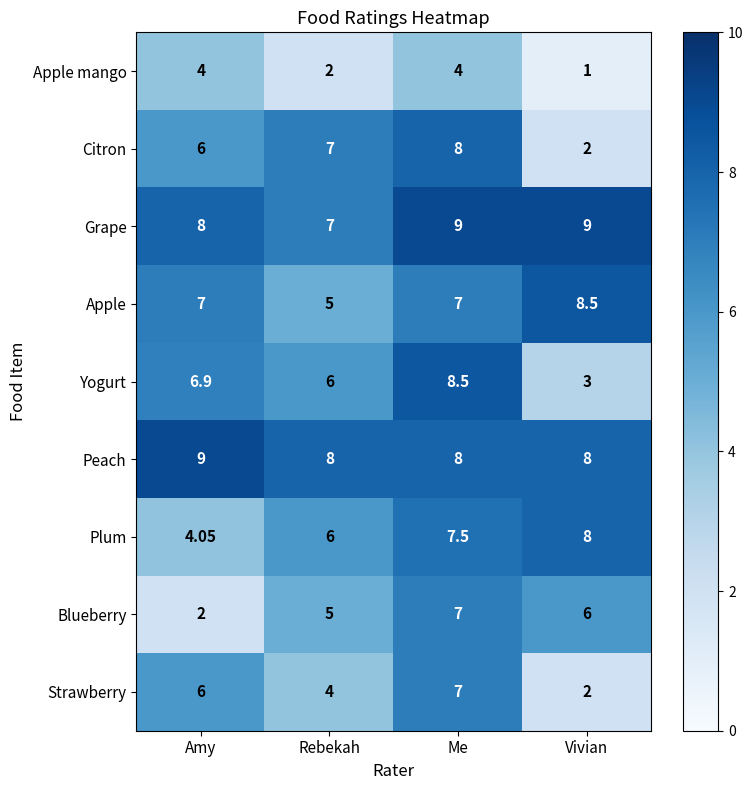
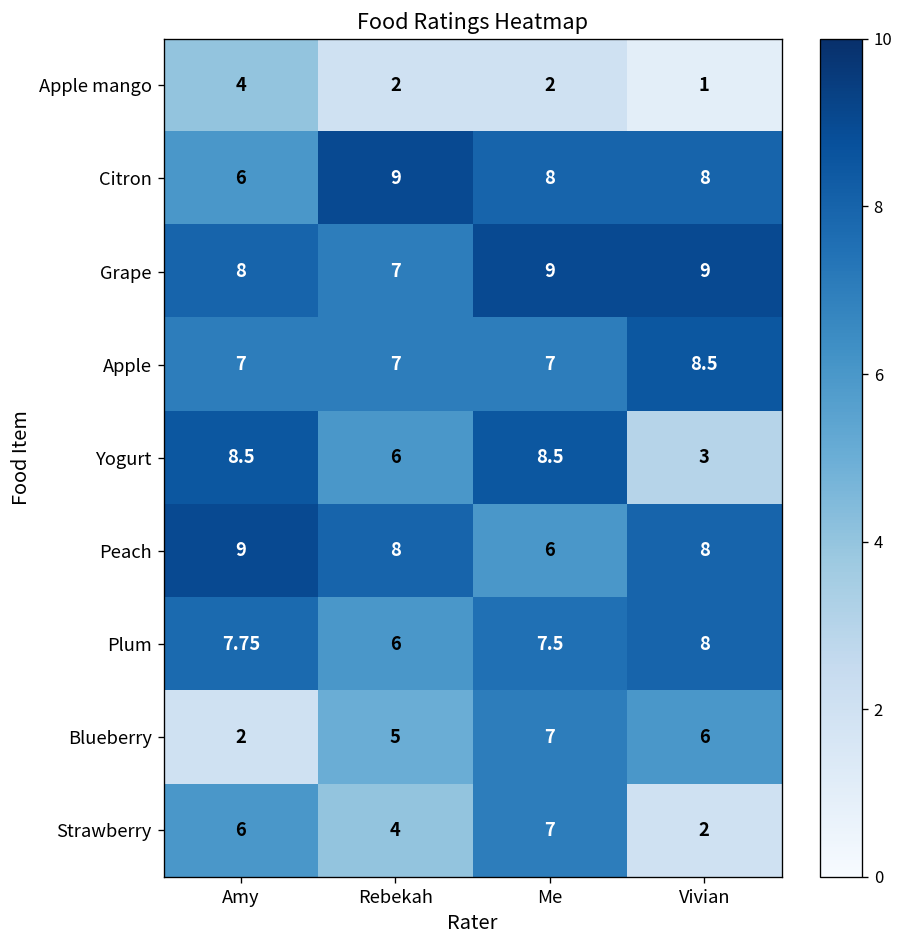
Apple mango, Me: 4 -> 2
Citron, Rebekah: 7 -> 9
Citron, Vivian: 2 -> 8
Apple, Rebekah: 5 -> 7
Yogurt, Amy: 6.9 -> 8.5
Peach, Me: 8 -> 6
Plum, Amy: 4.05 -> 7.75
